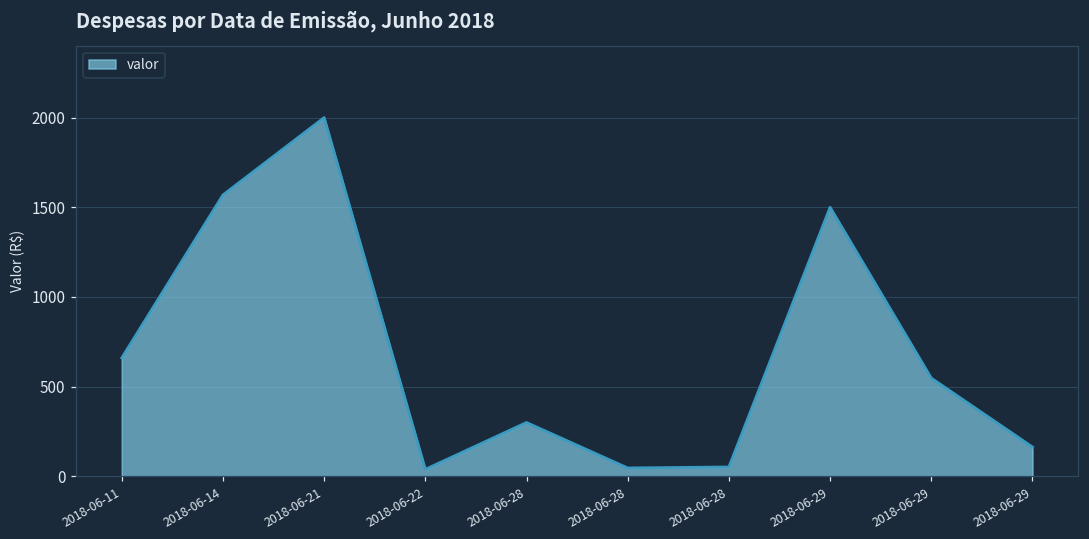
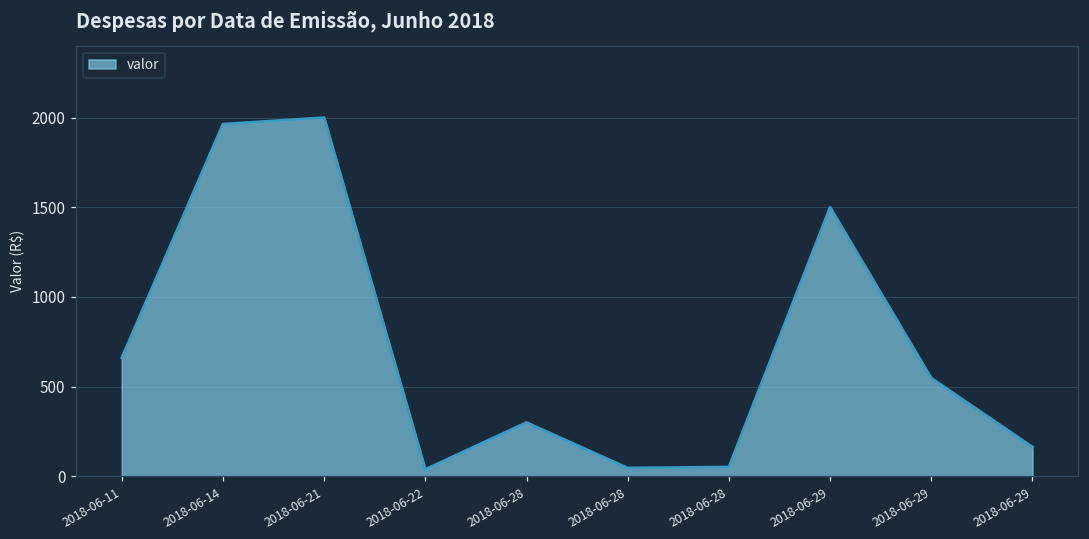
2018-06-14: 1570 -> 1960
